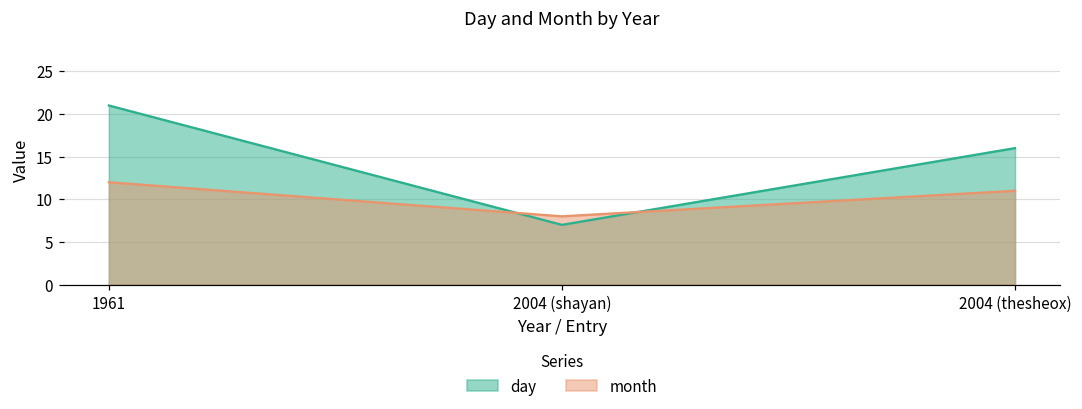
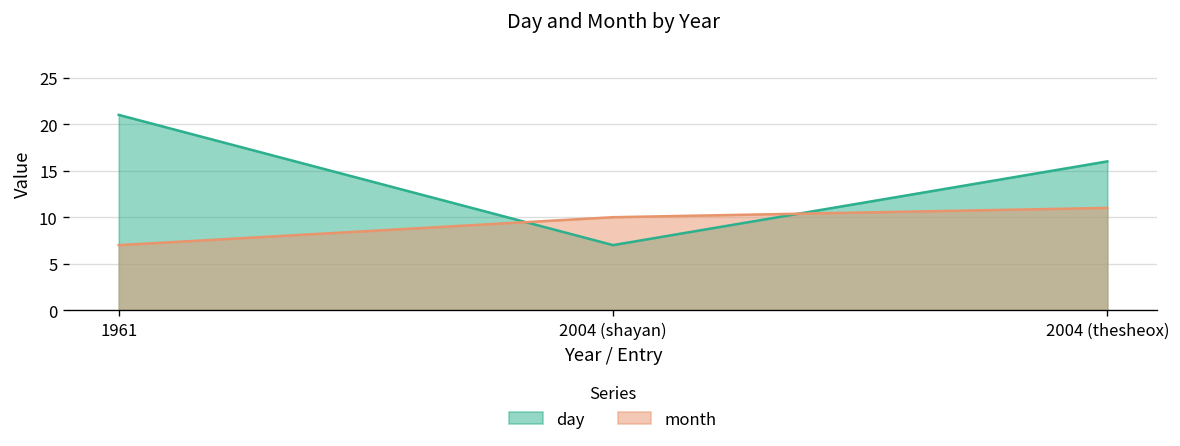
month, 1961: 12 -> 7
month, 2004 (shayan): 8 -> 10
